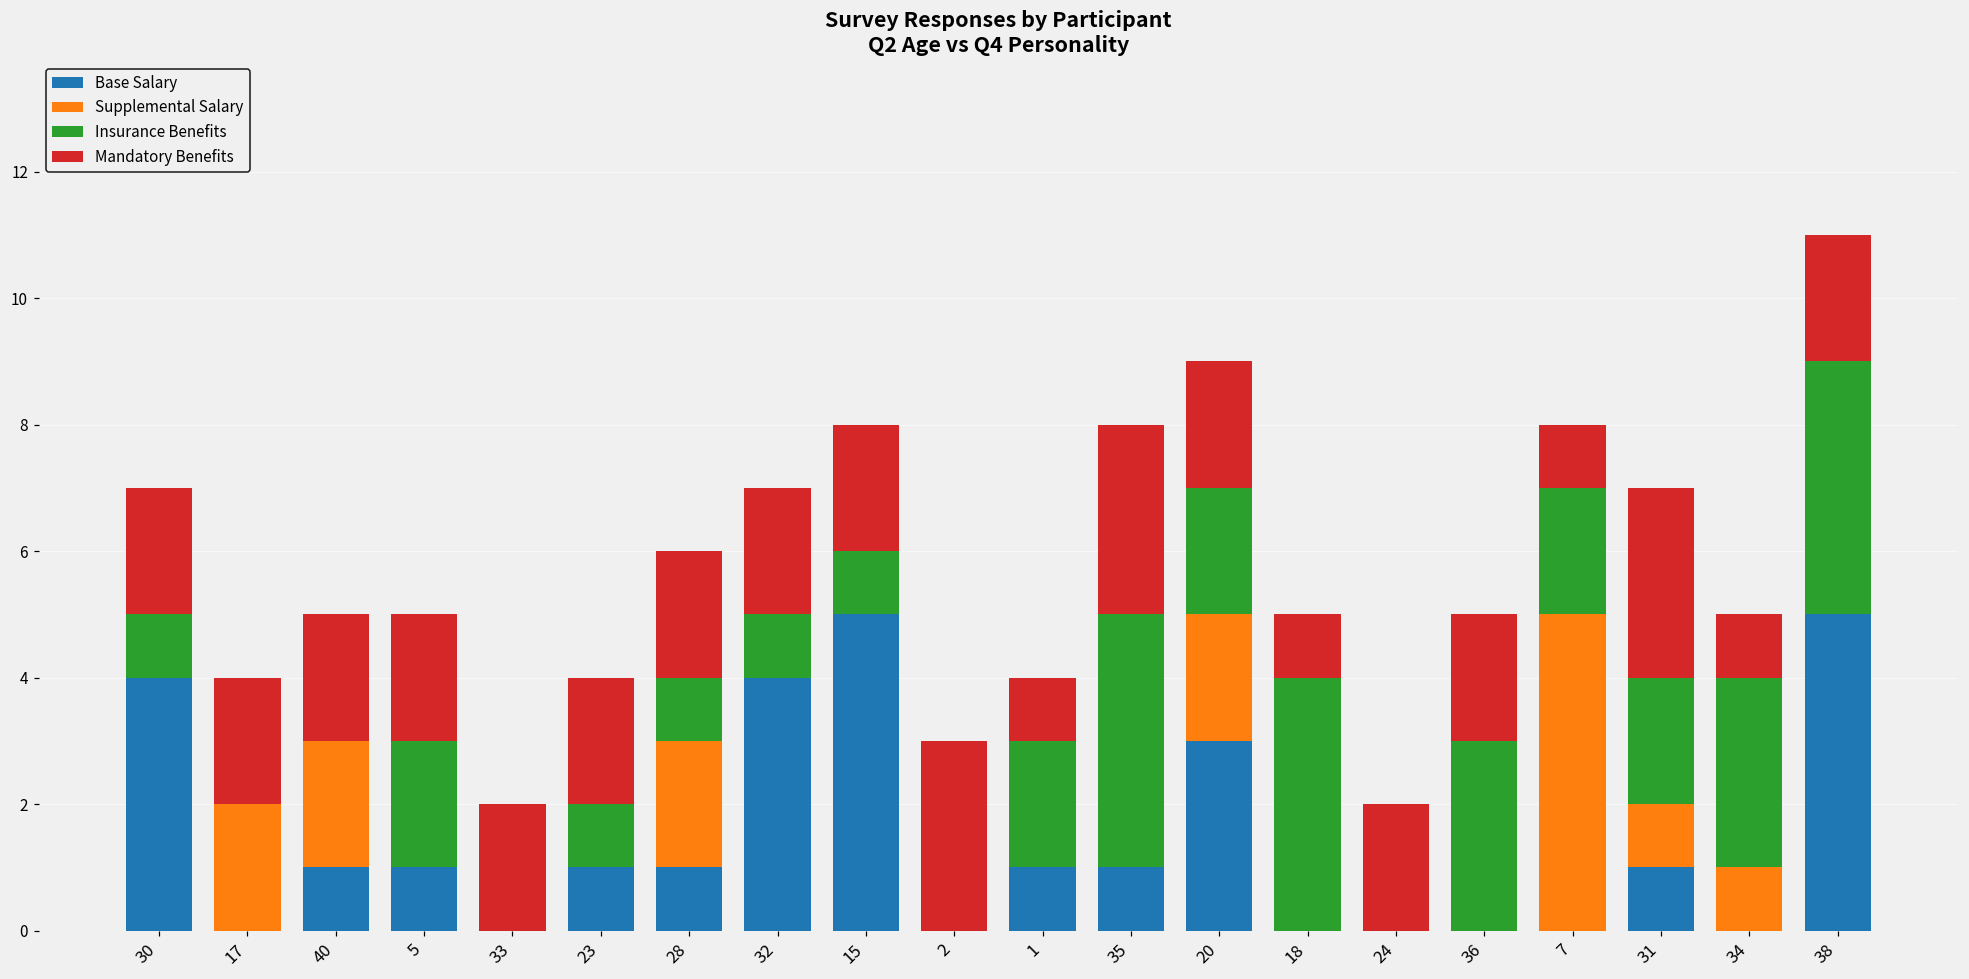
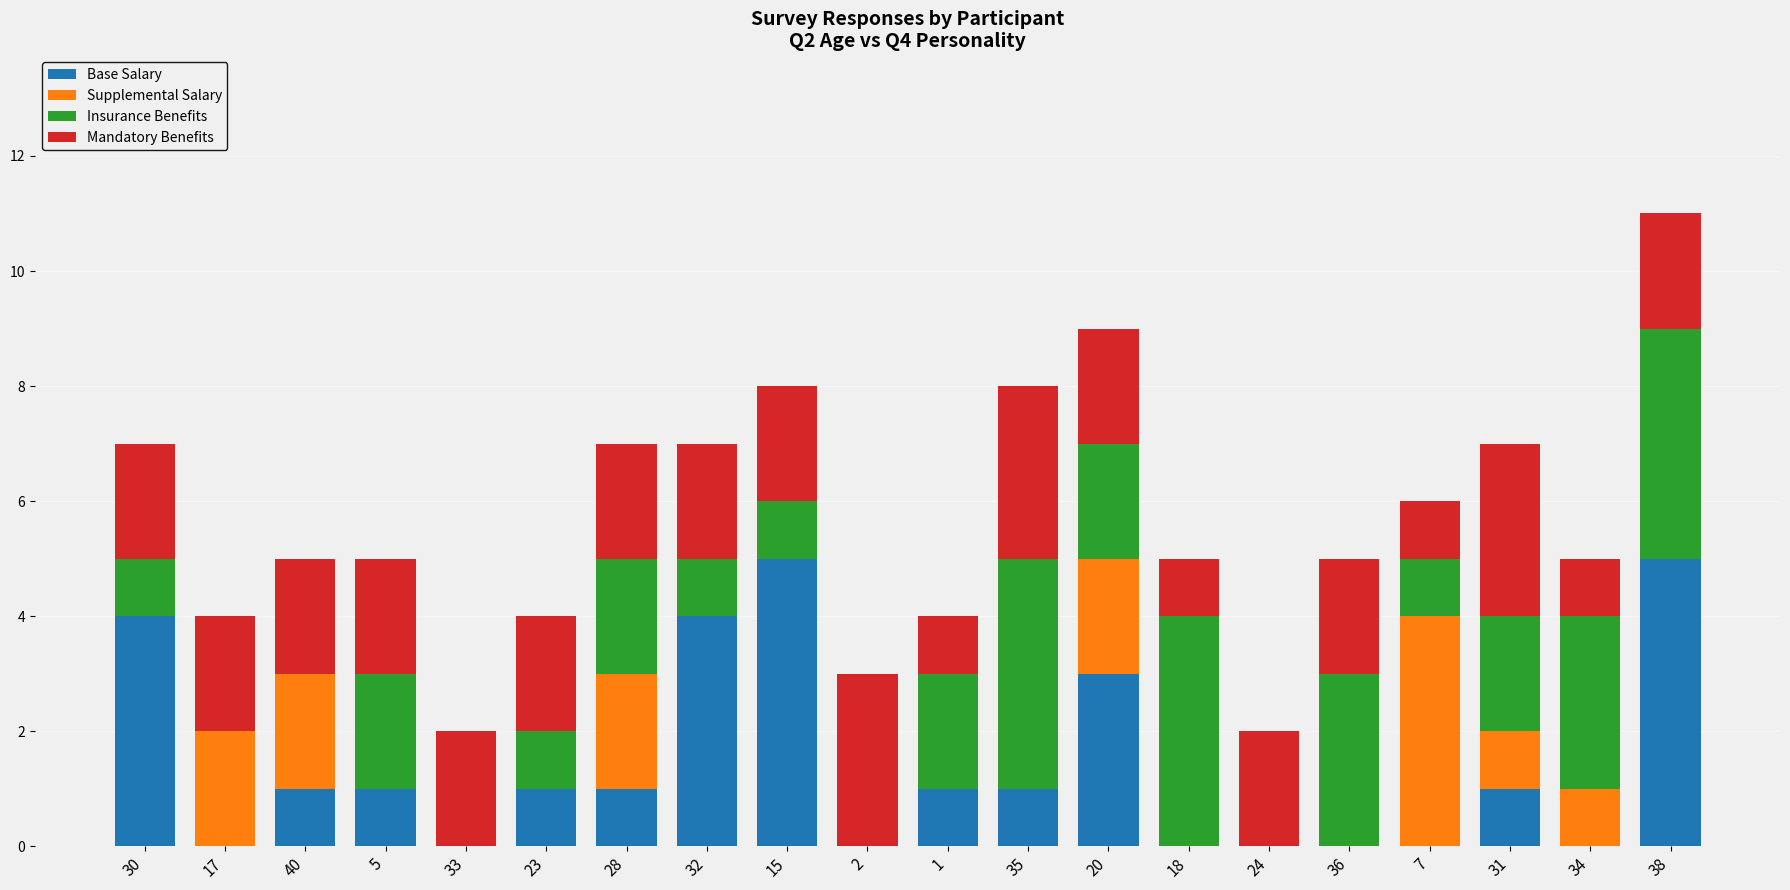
Insurance Benefits, 28: 1 -> 2
Supplemental Salary, 7: 5 -> 4
Insurance Benefits, 7: 2 -> 1
